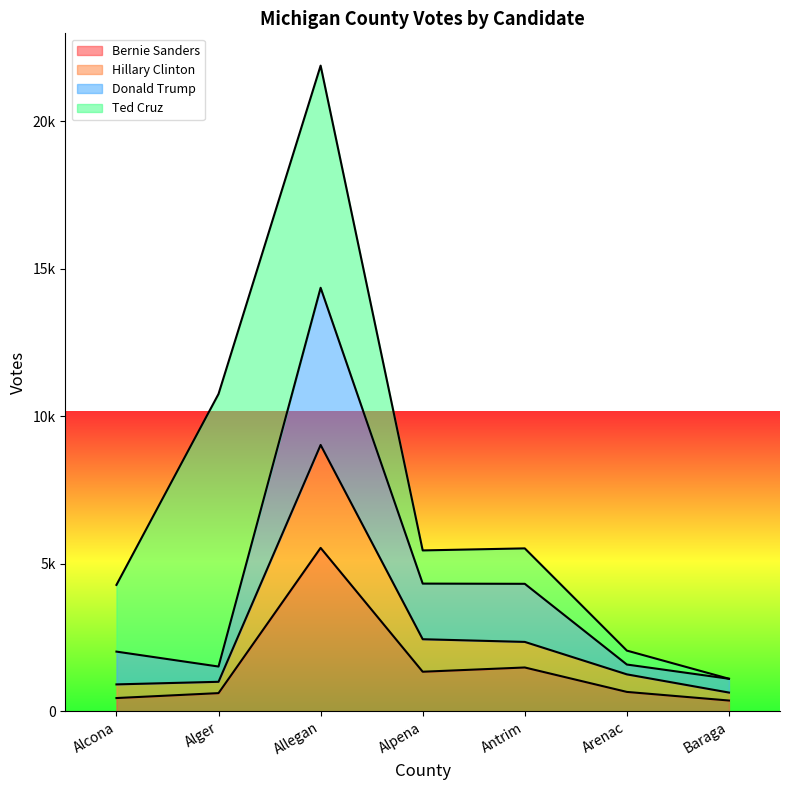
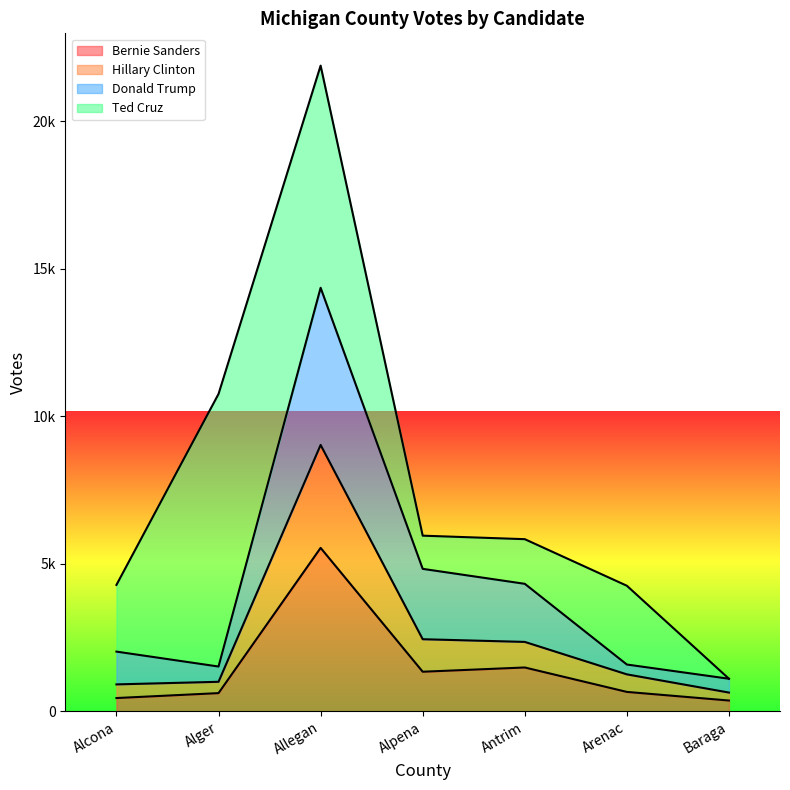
Donald Trump, Alpena: 1900 -> 2400
Ted Cruz, Antrim: 1200 -> 1500
Ted Cruz, Arenac: 500 -> 2700
